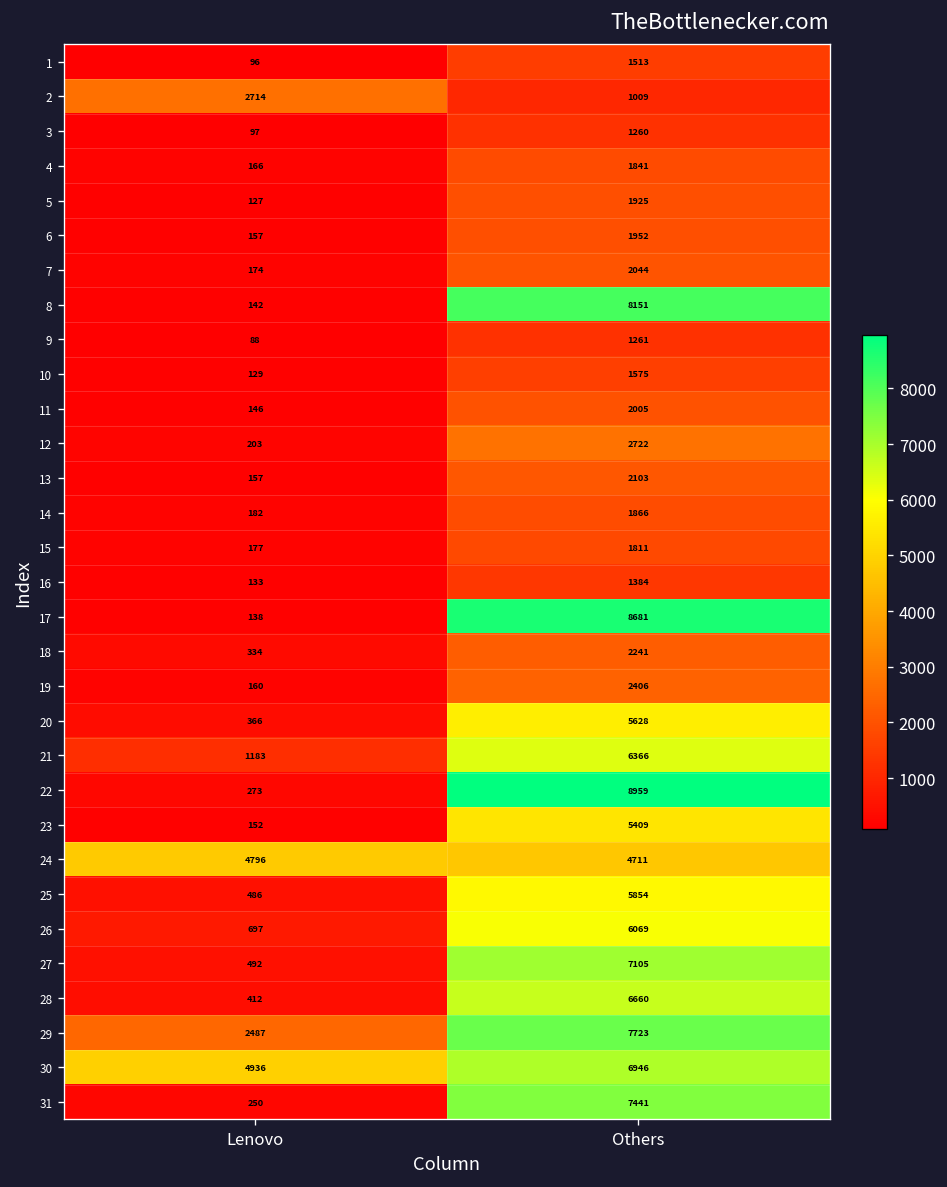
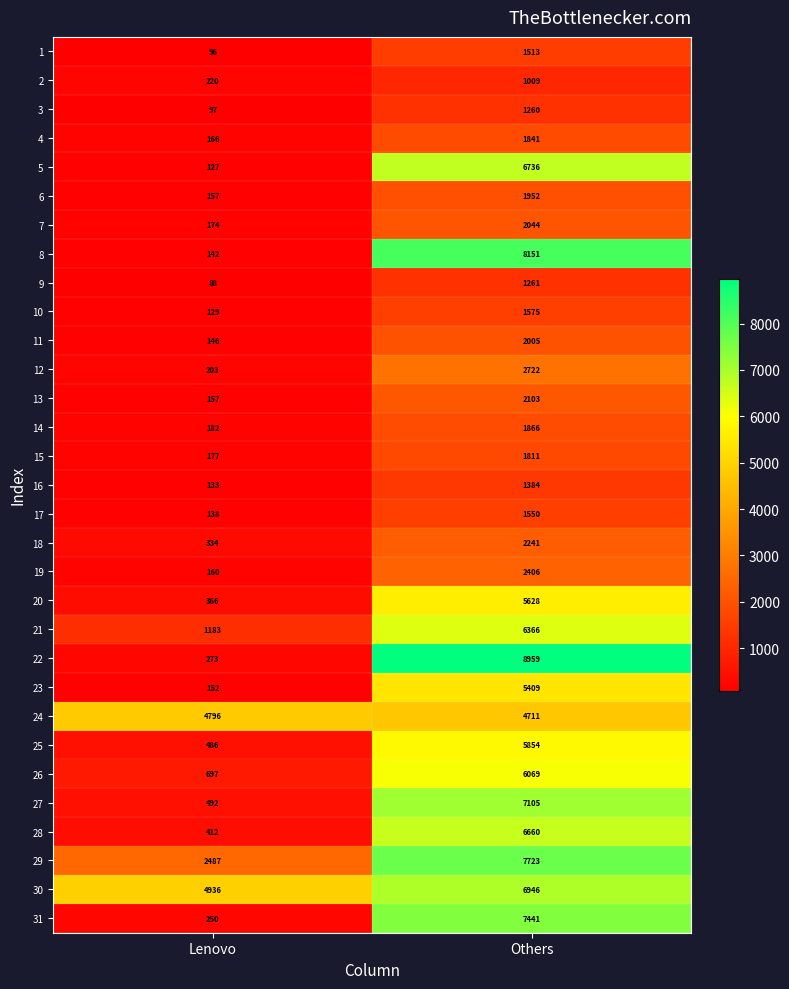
2, Lenovo: 2714 -> 220
5, Others: 1925 -> 6736
17, Others: 8681 -> 1550
